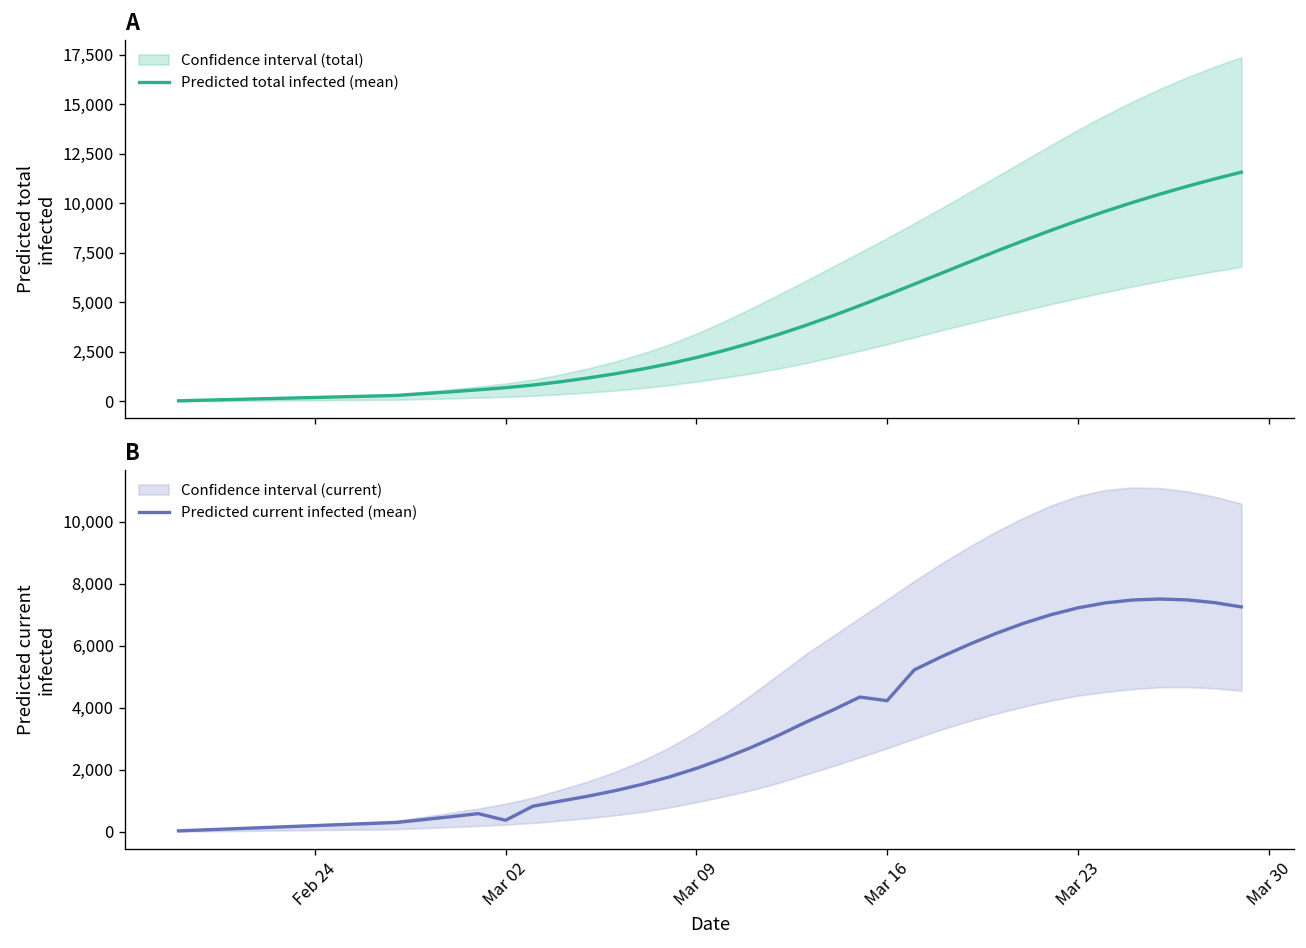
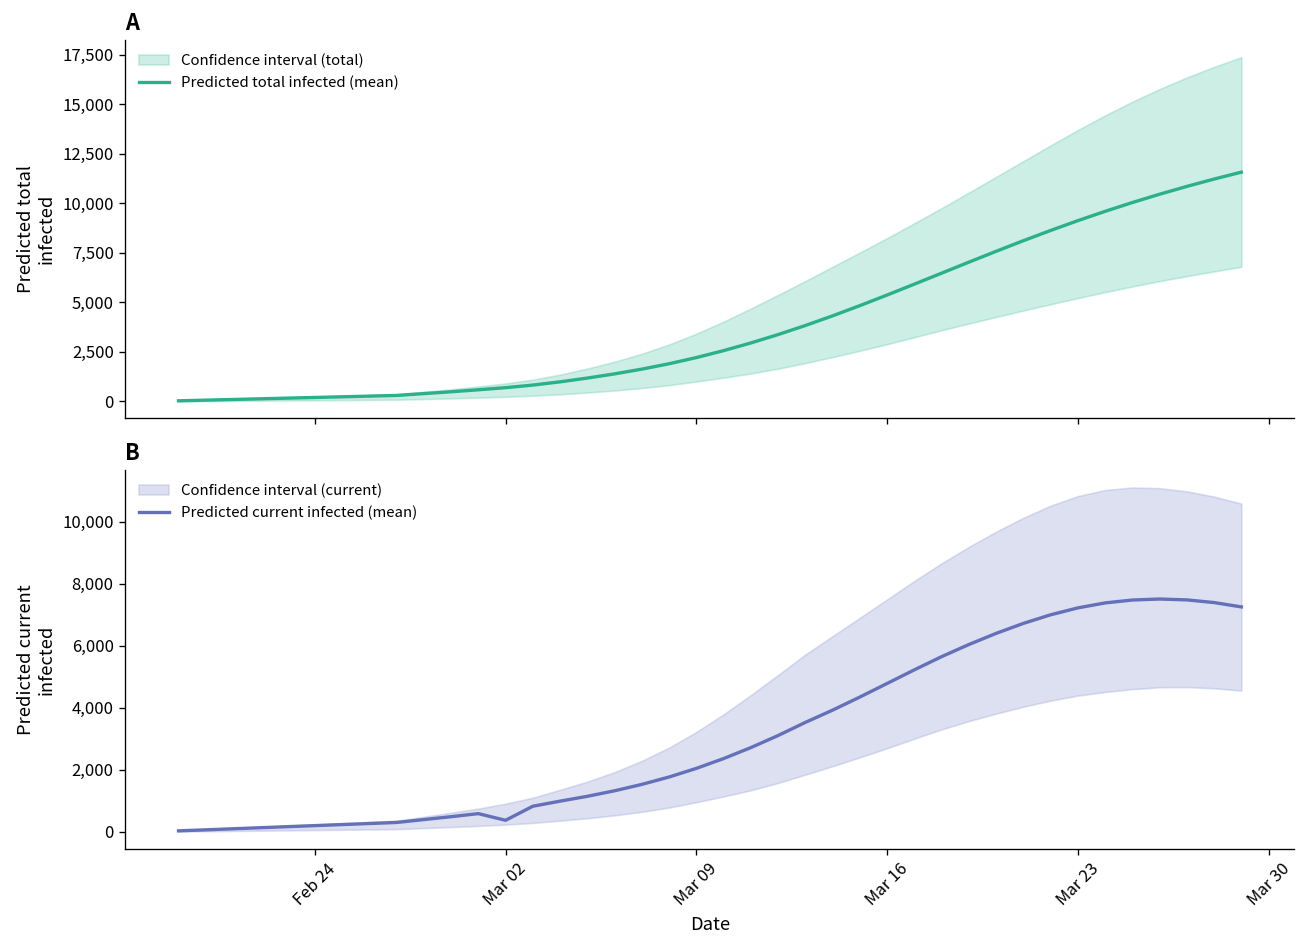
B, Predicted current infected (mean), Mar 16: 4,200 -> 4,800
